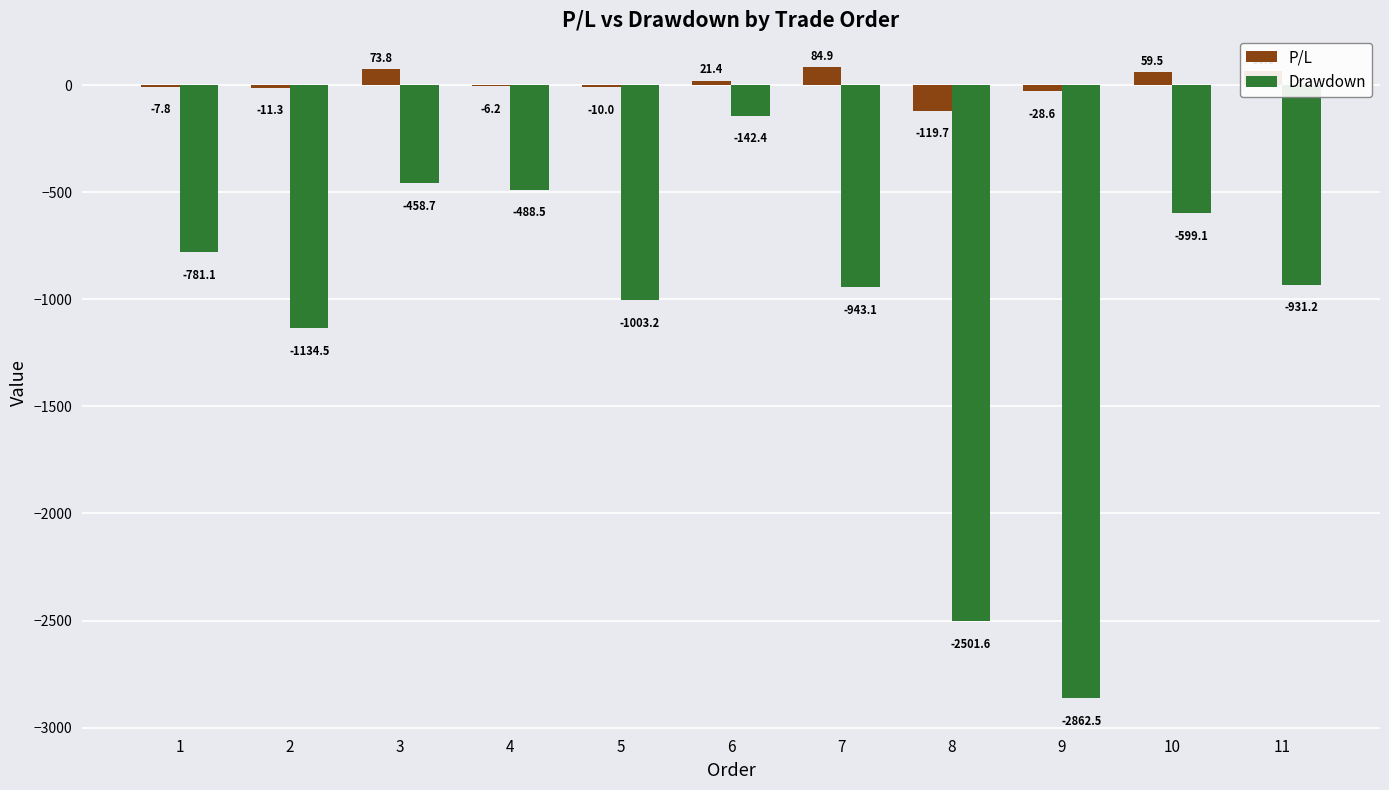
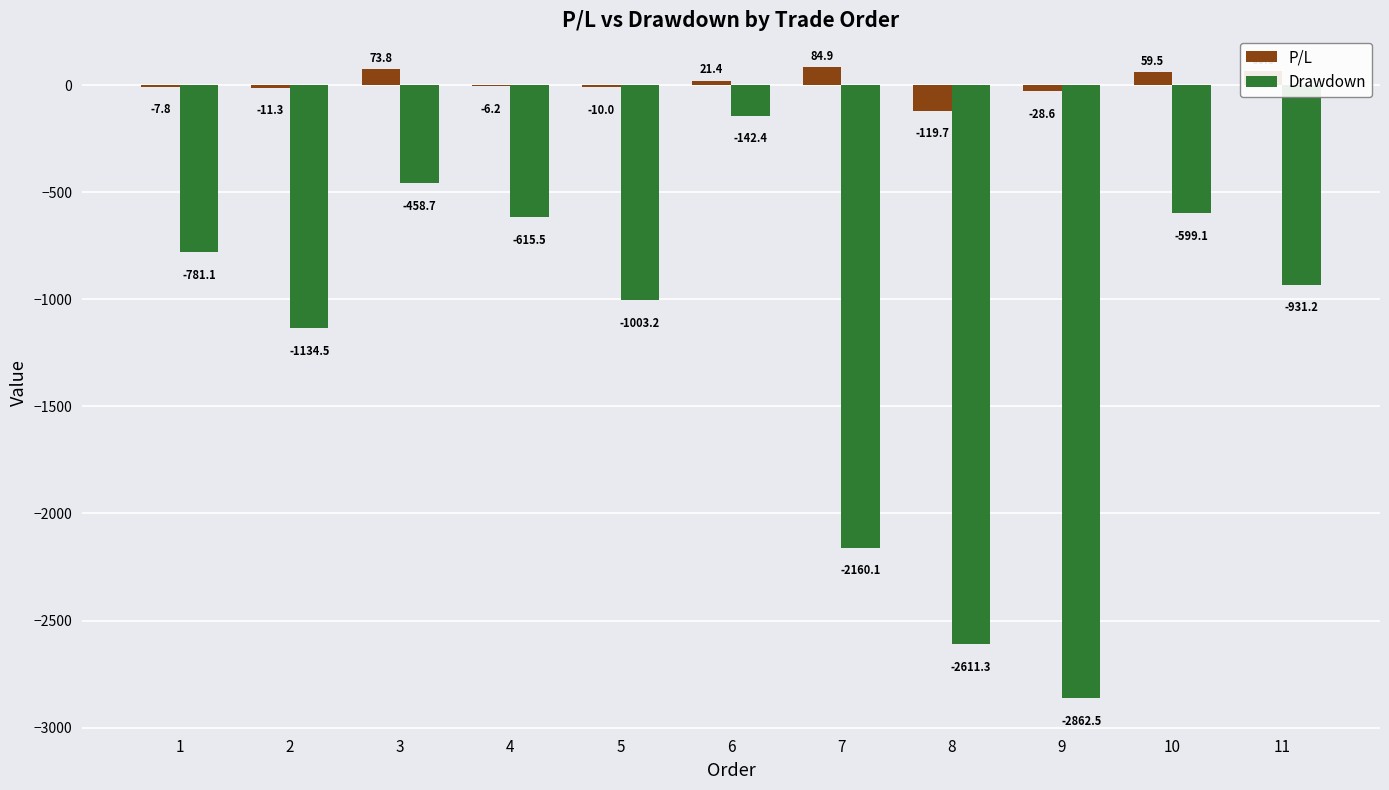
Drawdown, 4: -488.5 -> -615.5
Drawdown, 7: -943.1 -> -2160.1
Drawdown, 8: -2501.6 -> -2611.3
